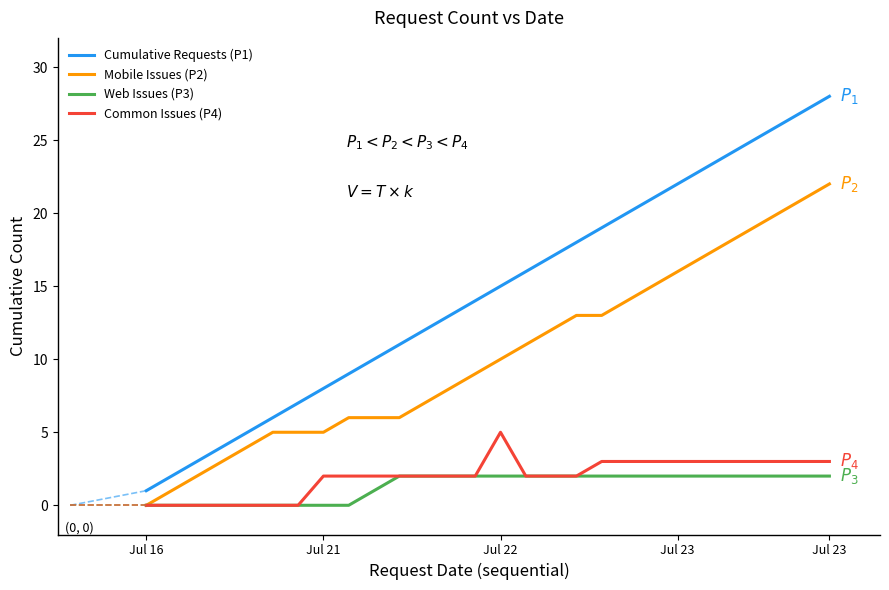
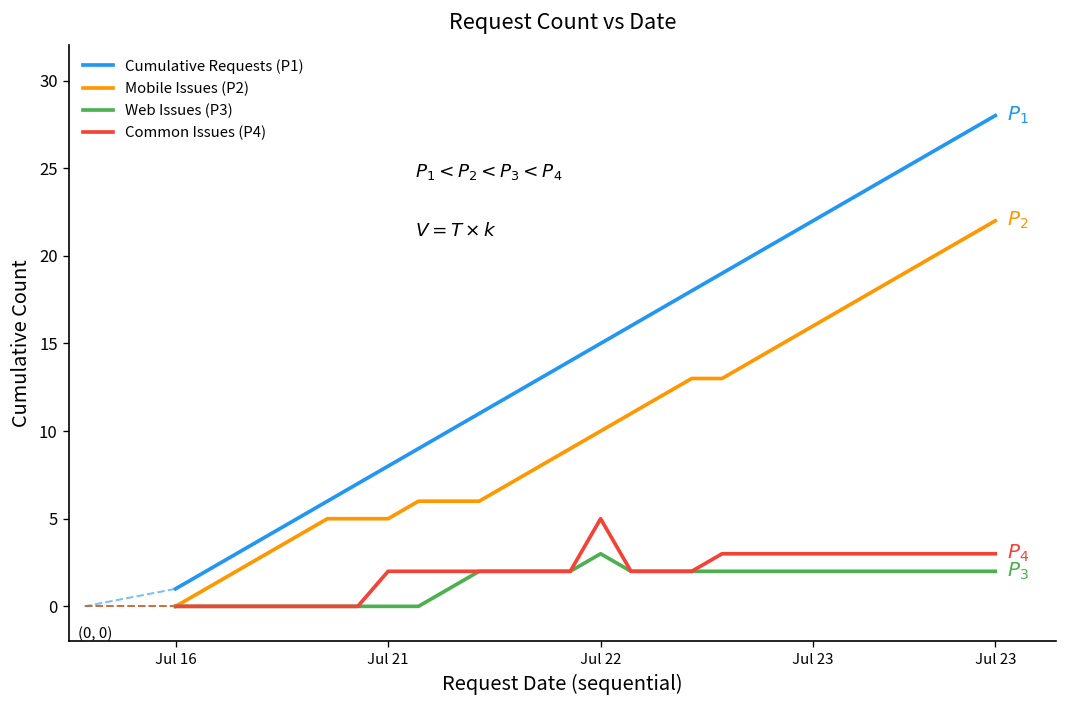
Web Issues (P3), Jul 22: 2 -> 3
